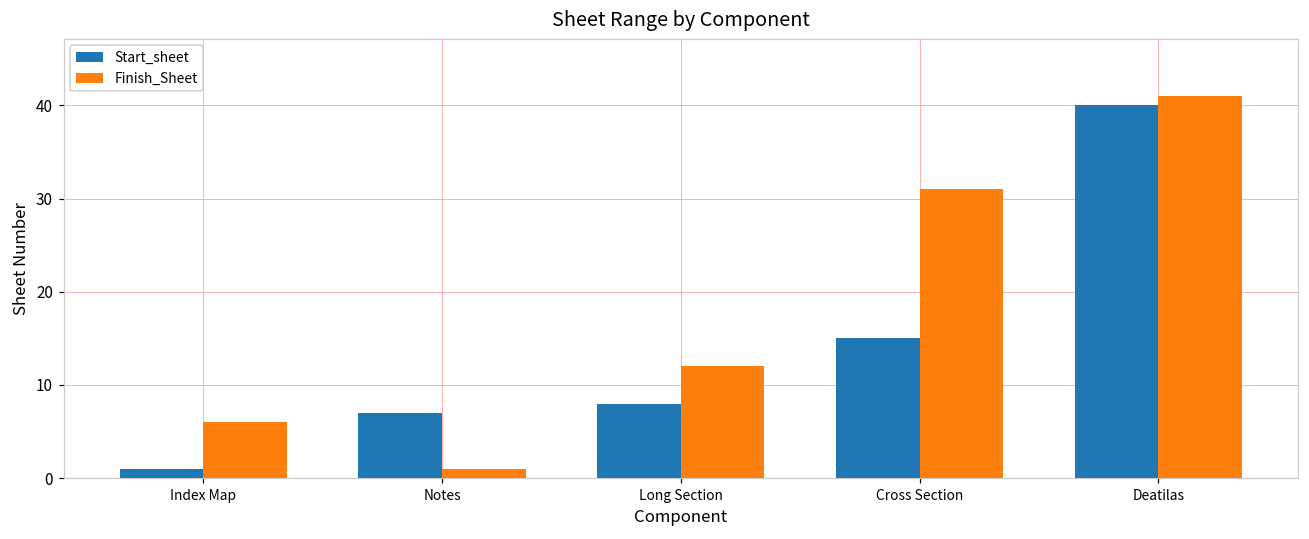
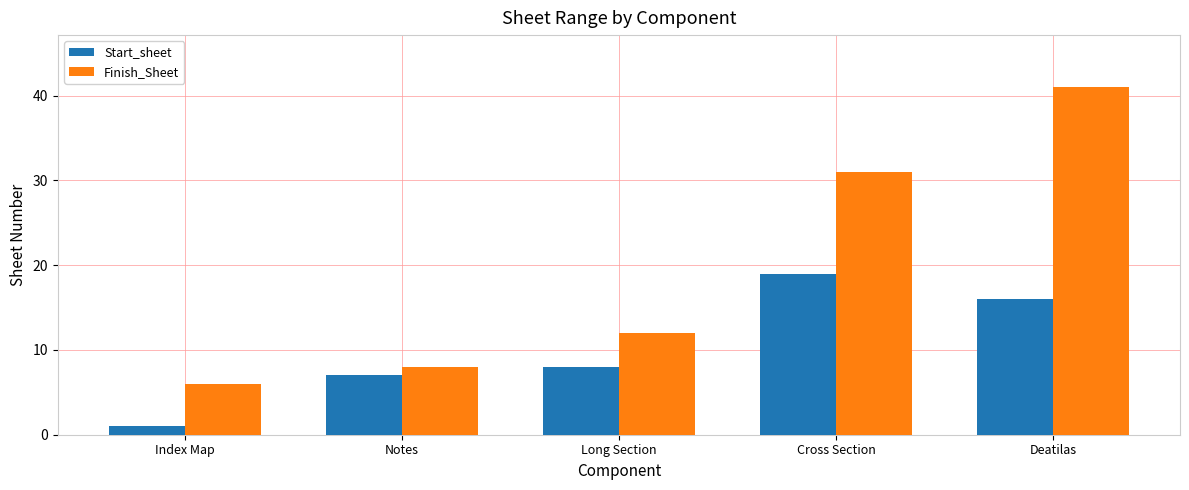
Finish_Sheet, Notes: 1 -> 8
Start_sheet, Cross Section: 15 -> 19
Start_sheet, Deatilas: 40 -> 16
